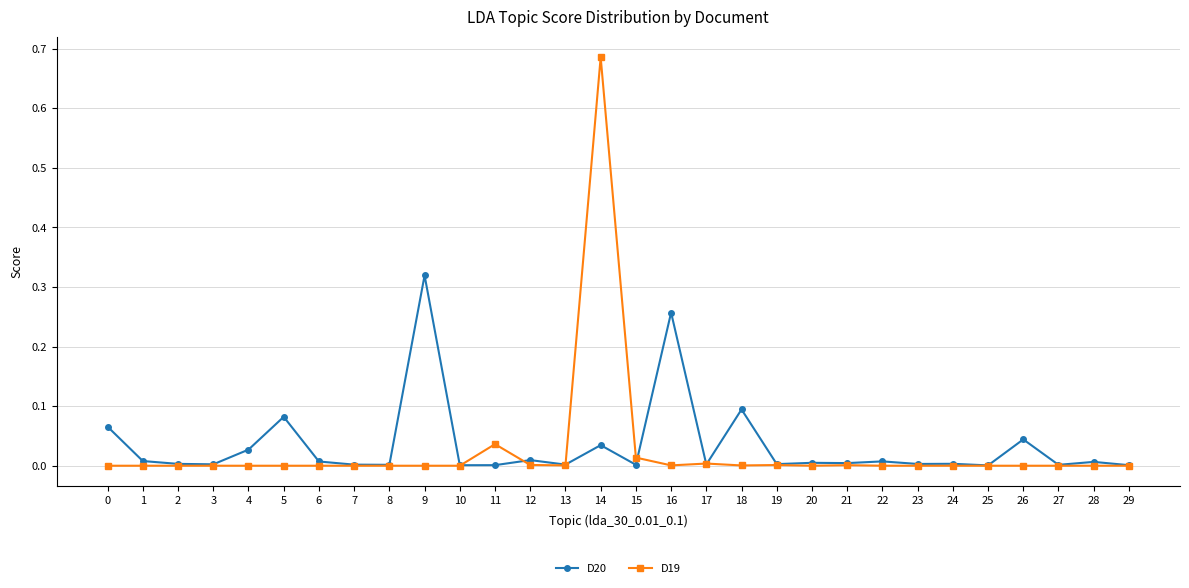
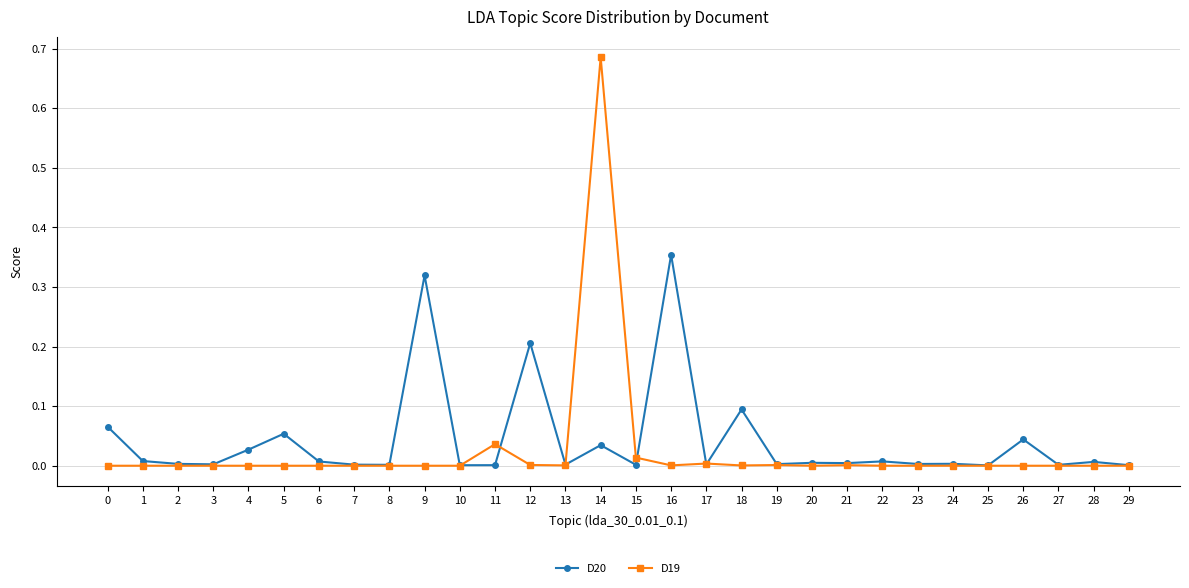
D20, 5: 0.08 -> 0.05
D20, 12: 0.01 -> 0.21
D20, 16: 0.26 -> 0.35
